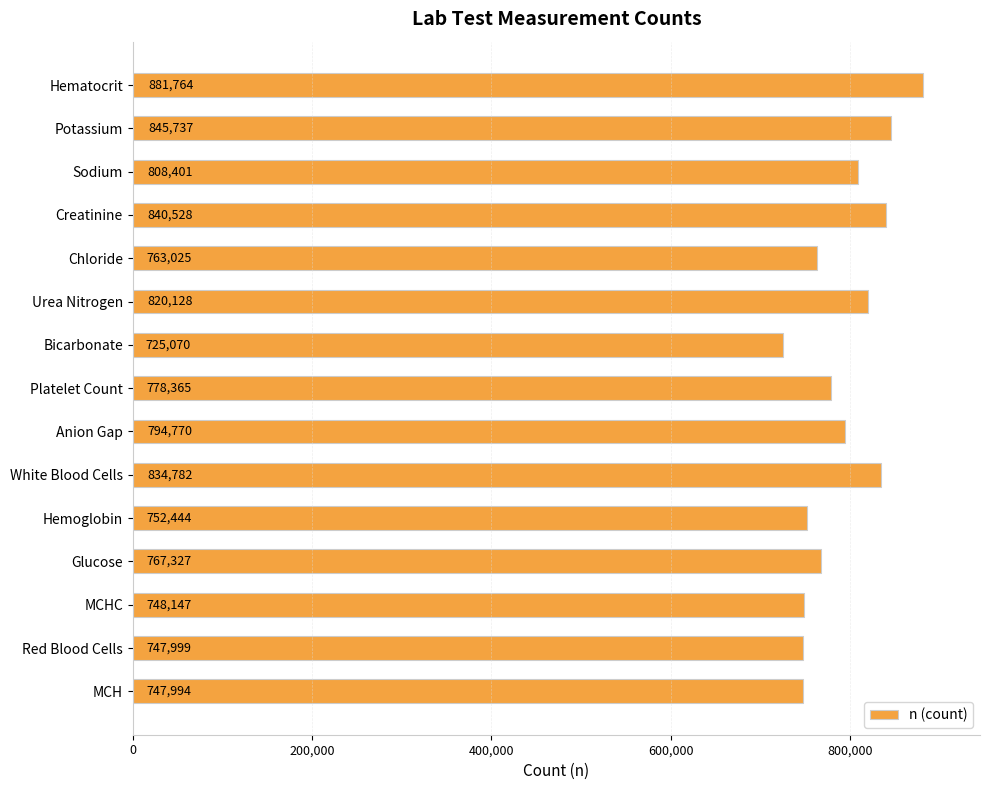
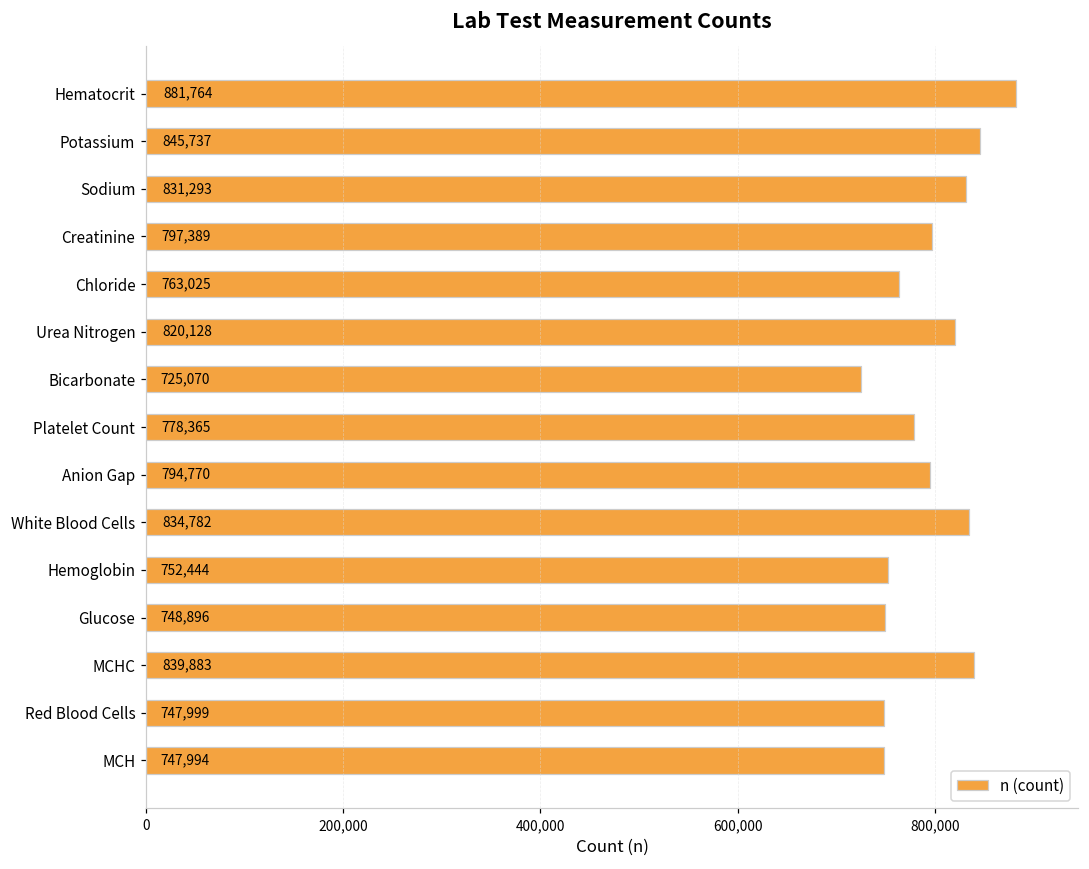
Sodium: 808,401 -> 831,293
Creatinine: 840,528 -> 797,389
Glucose: 767,327 -> 748,896
MCHC: 748,147 -> 839,883
